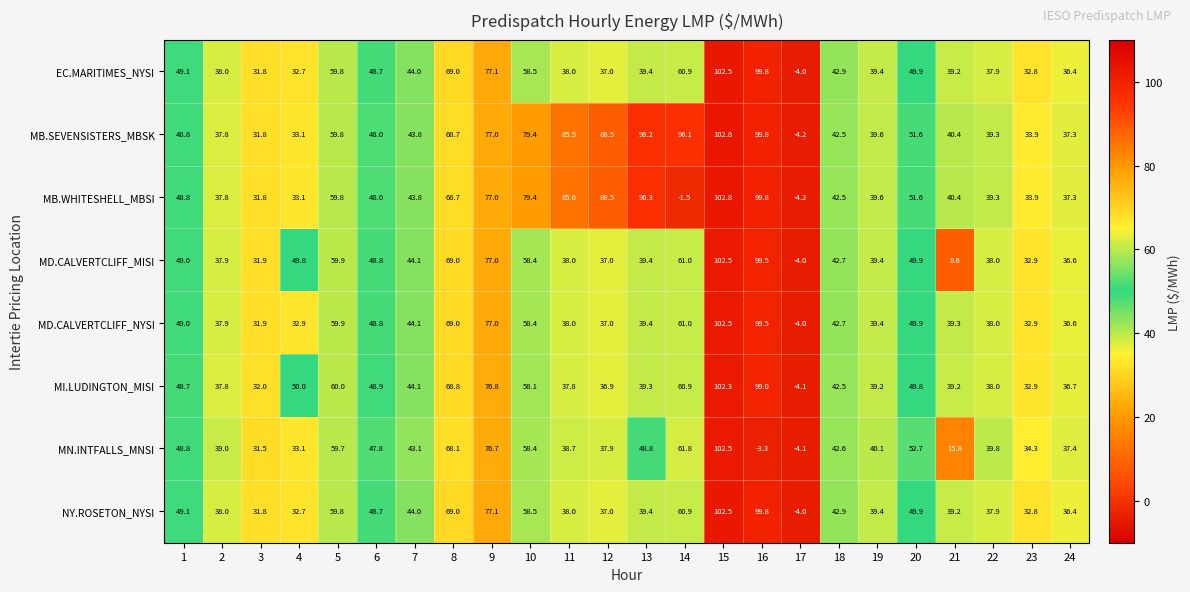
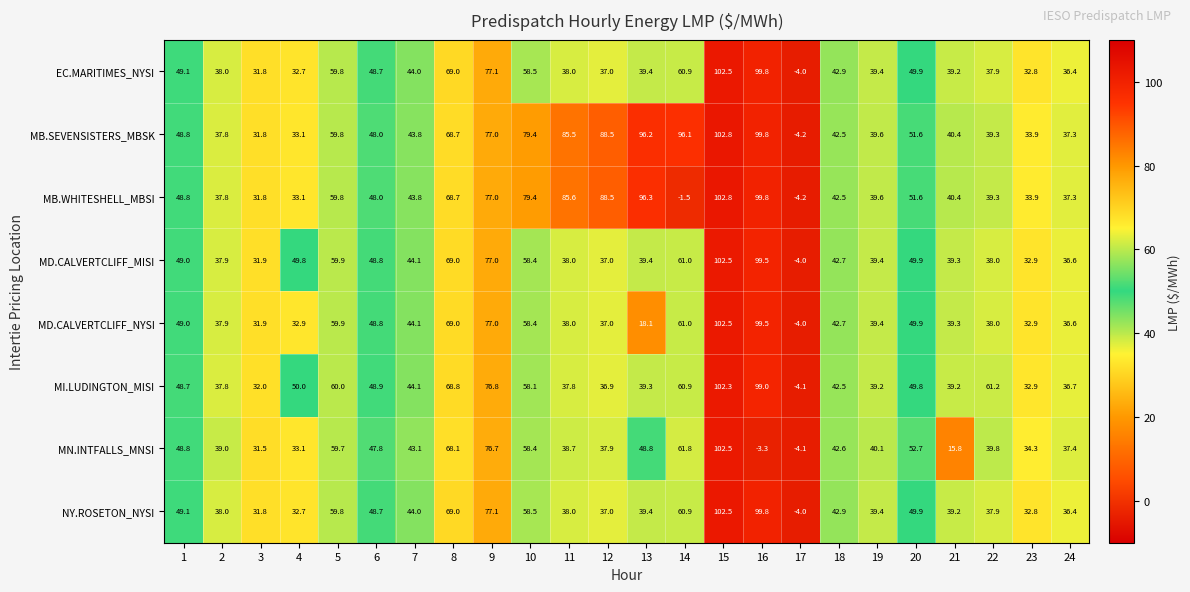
MD.CALVERTCLIFF_MISI, 21: 8.6 -> 39.3
MD.CALVERTCLIFF_NYSI, 13: 39.4 -> 18.1
MI.LUDINGTON_MISI, 22: 38.0 -> 61.2
